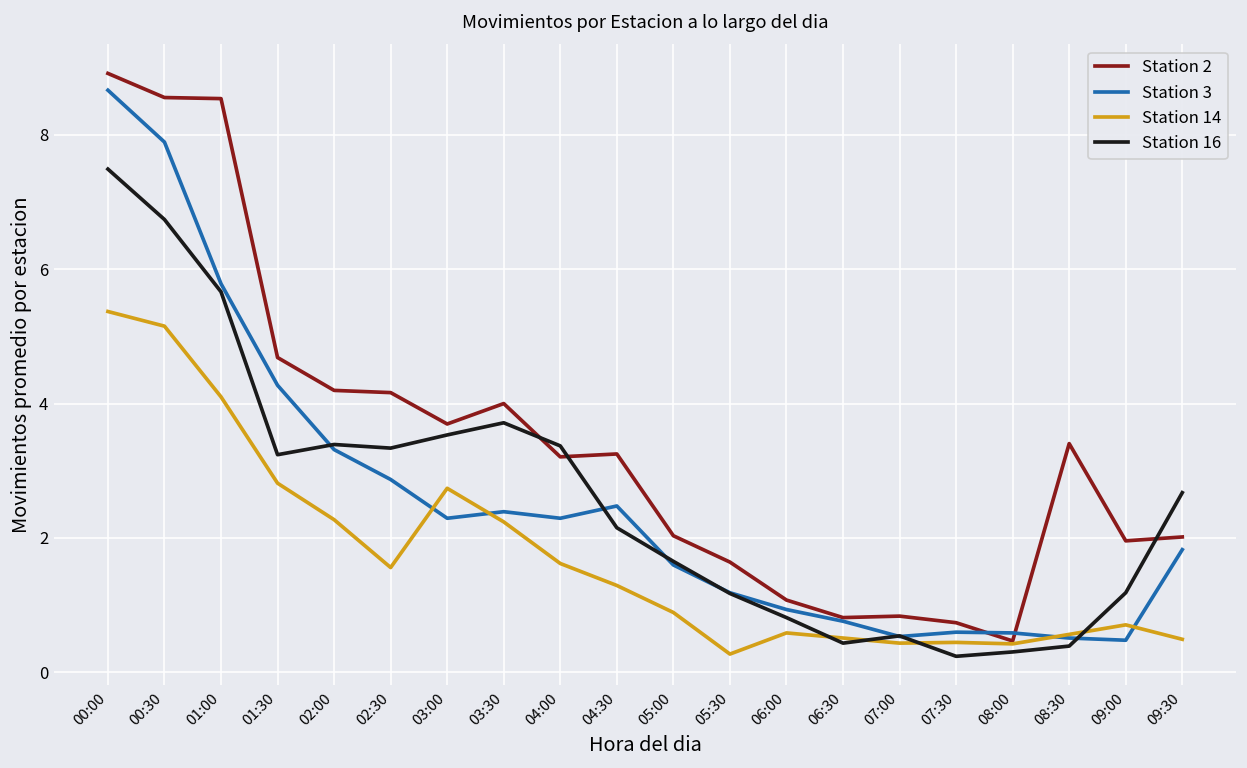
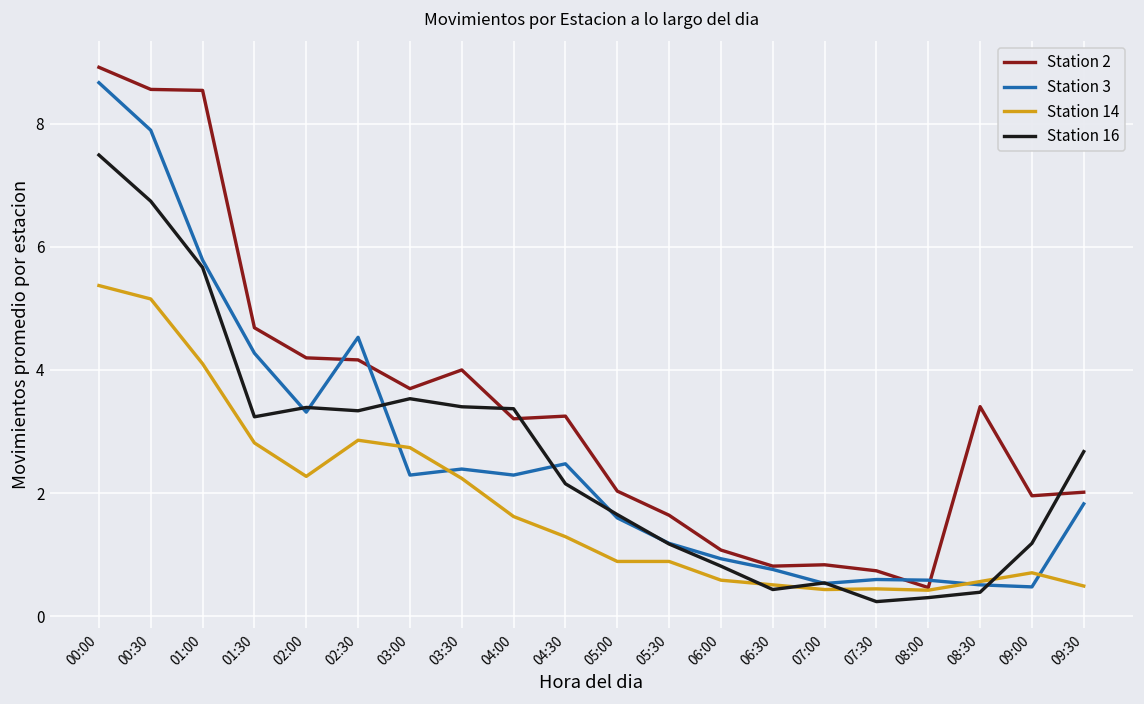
Station 3, 02:30: 2.9 -> 4.5
Station 14, 02:30: 1.6 -> 2.9
Station 16, 03:30: 3.7 -> 3.4
Station 14, 05:30: 0.3 -> 0.9
